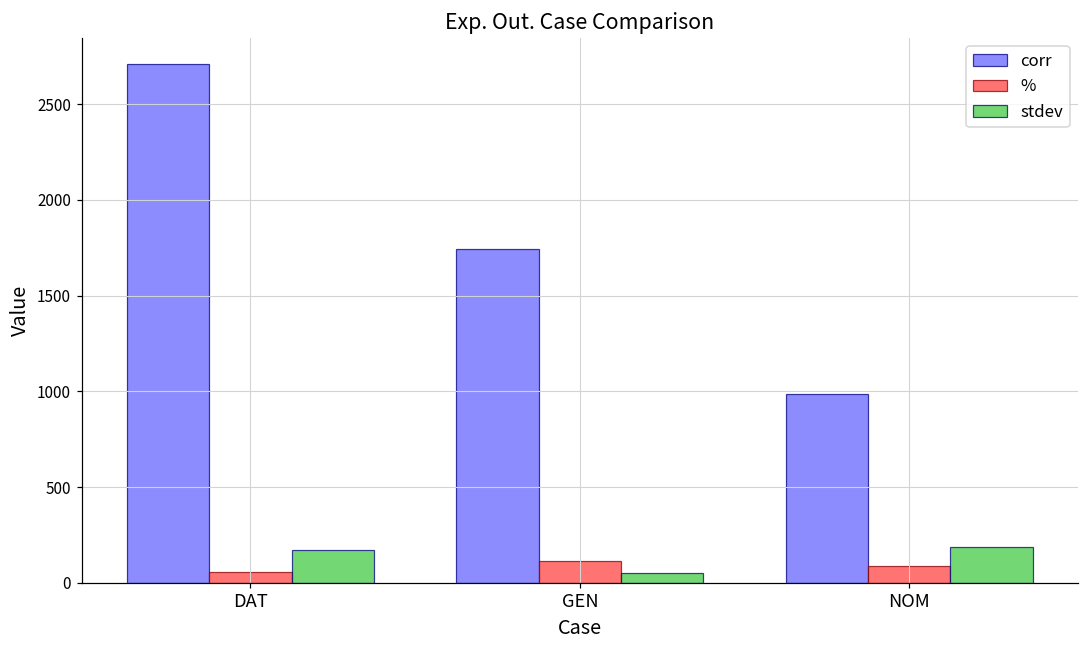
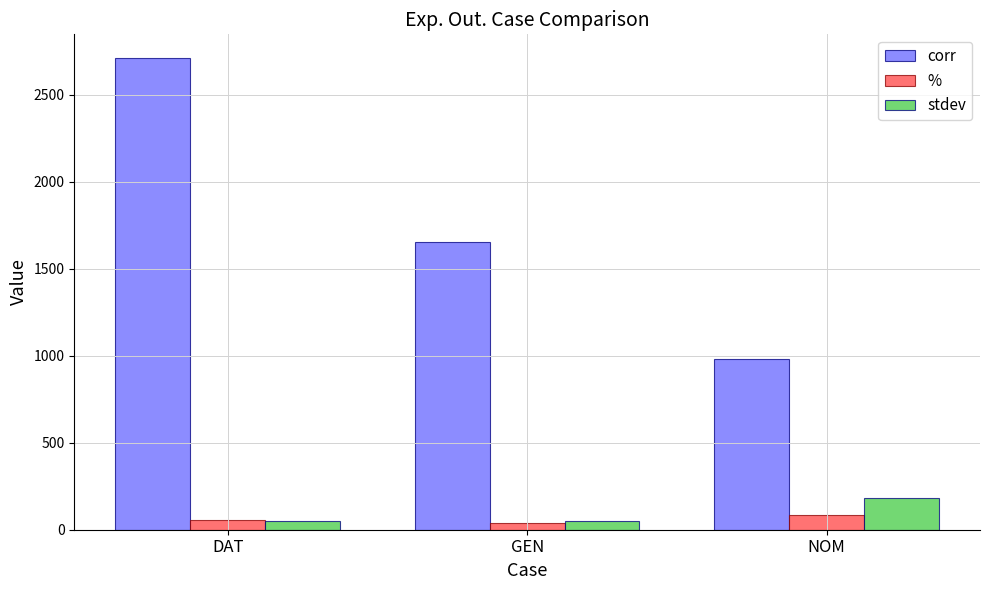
stdev, DAT: 170 -> 50
corr, GEN: 1740 -> 1650
%, GEN: 120 -> 40
